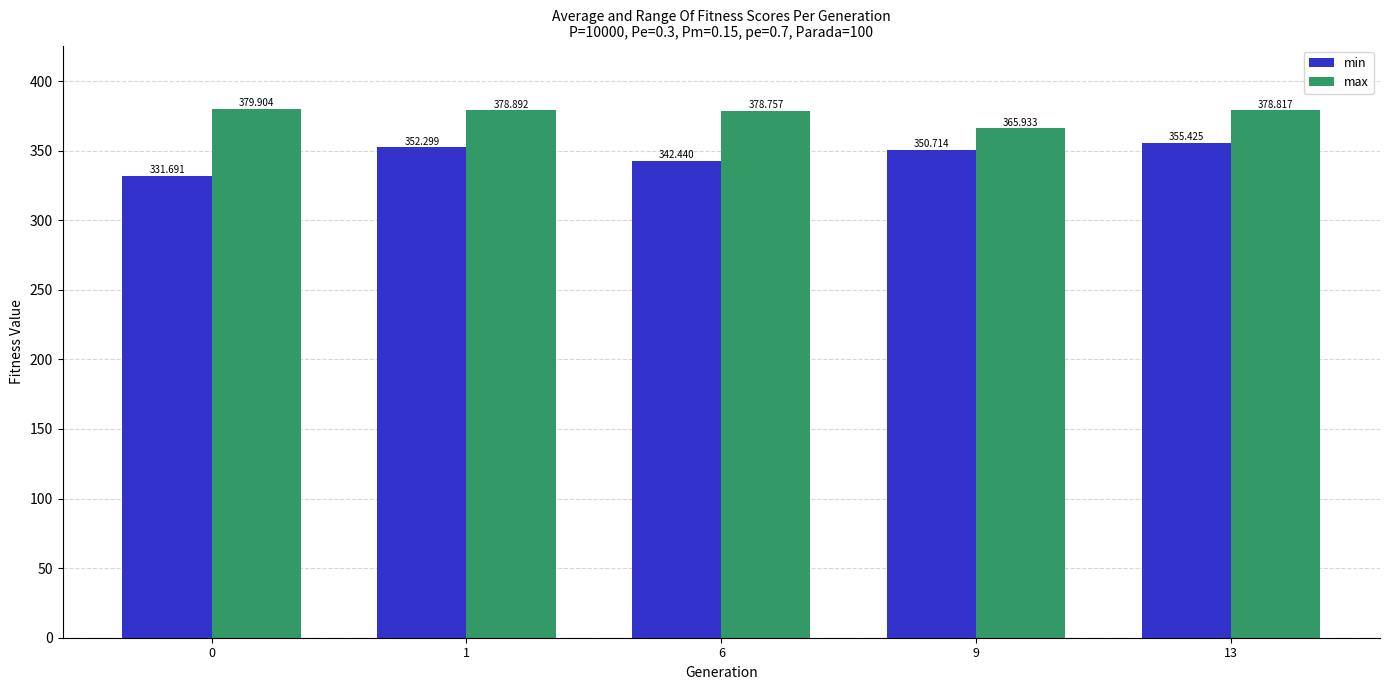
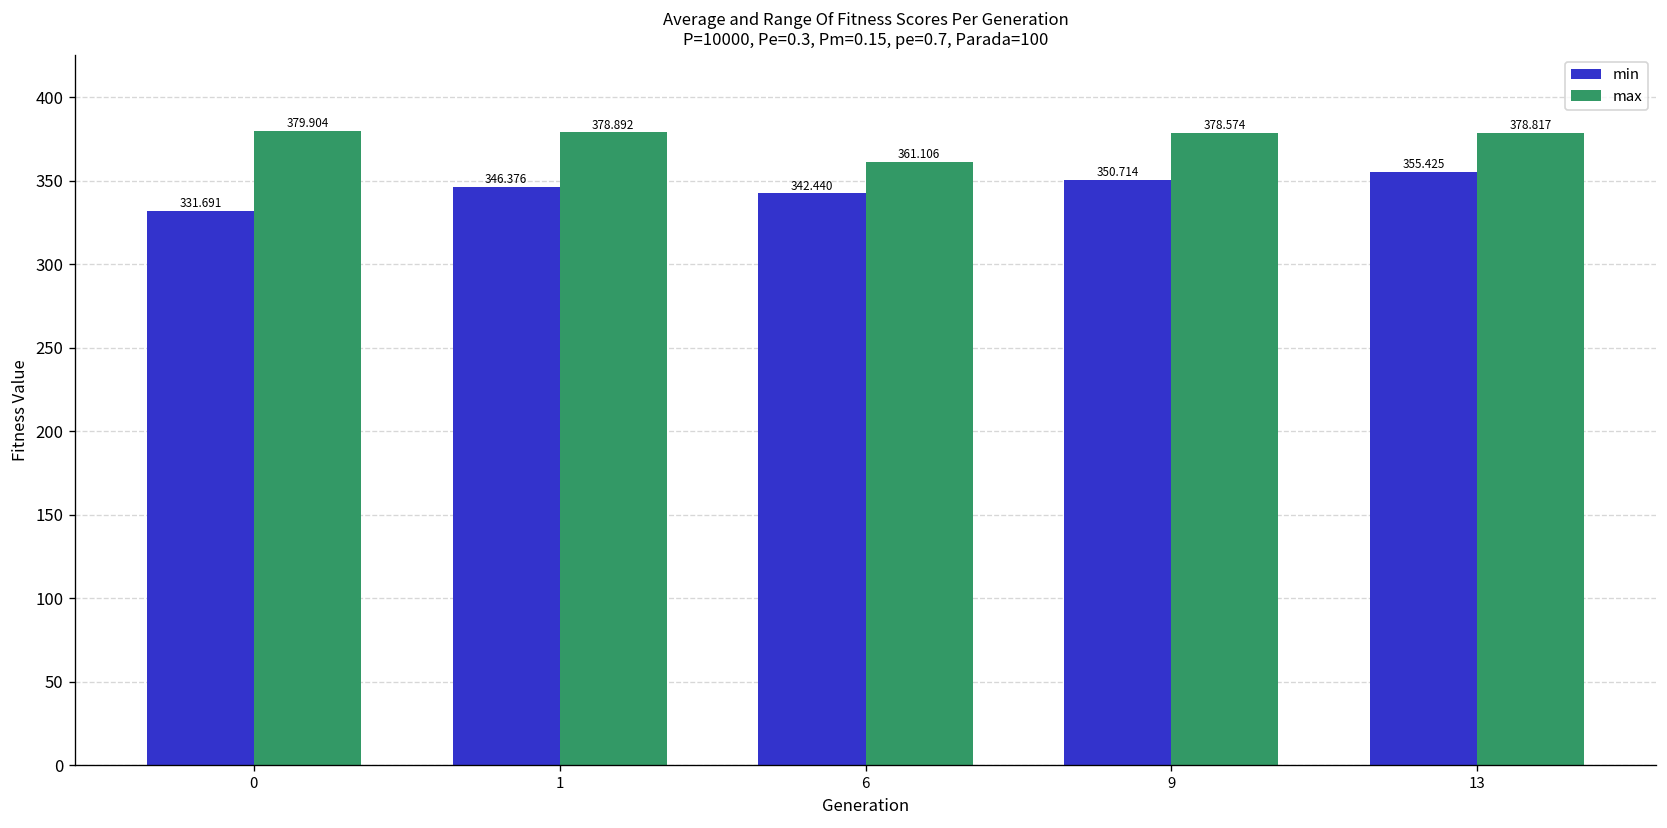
min, 1: 352.299 -> 346.376
max, 6: 378.757 -> 361.106
max, 9: 365.933 -> 378.574
